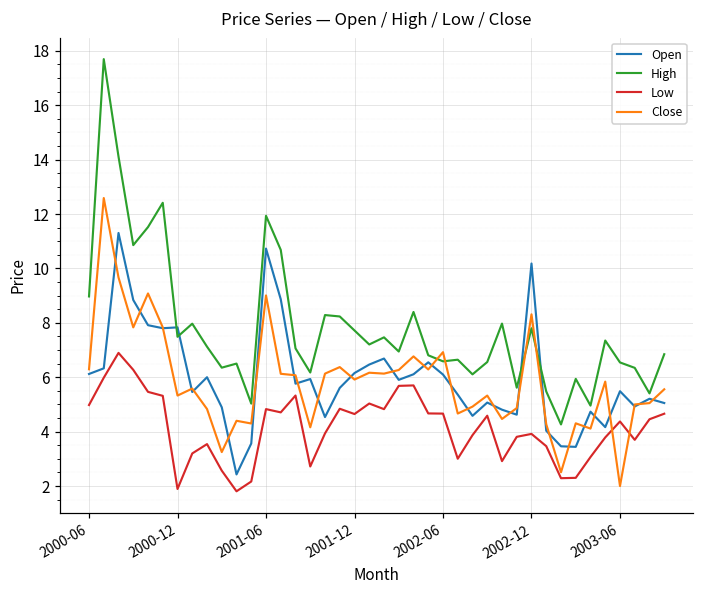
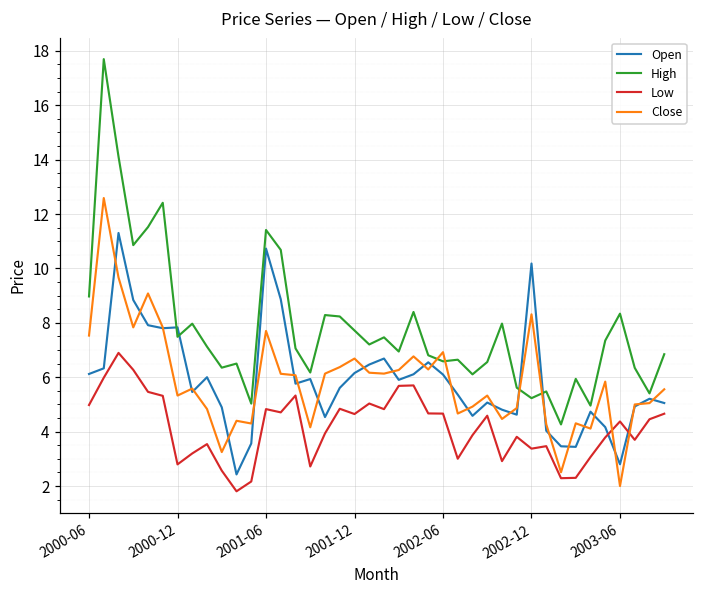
Close, 2000-06: 6.3 -> 7.5
Low, 2000-12: 1.9 -> 2.8
High, 2001-06: 11.9 -> 11.4
Close, 2001-06: 9.0 -> 7.7
Close, 2001-12: 5.9 -> 6.7
High, 2002-12: 7.8 -> 5.2
Low, 2002-12: 3.9 -> 3.4
Open, 2003-06: 5.5 -> 2.8
High, 2003-06: 6.5 -> 8.3
